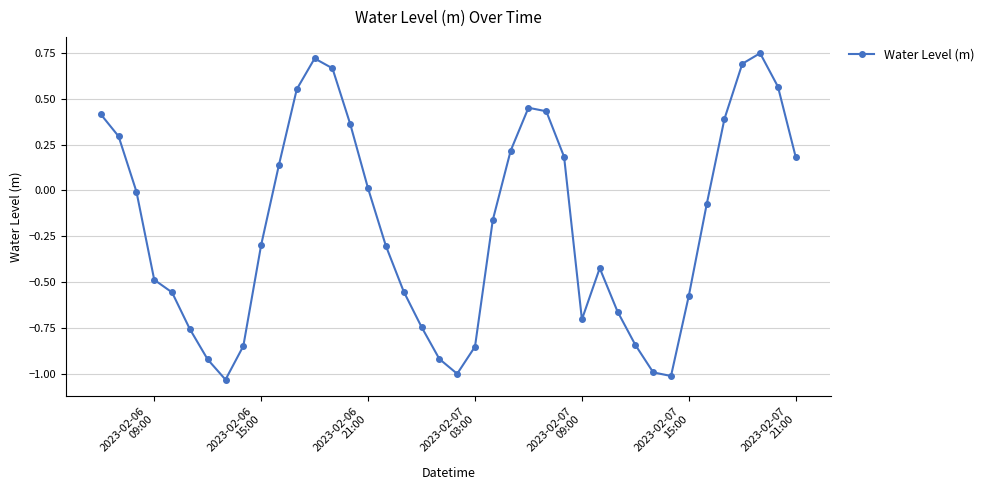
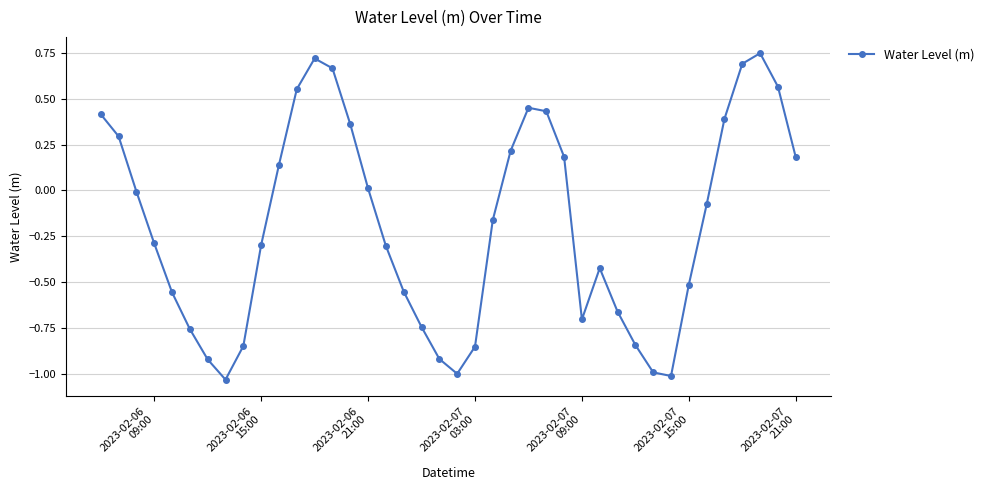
2023-02-06 09:00: -0.49 -> -0.29
2023-02-07 15:00: -0.57 -> -0.51
